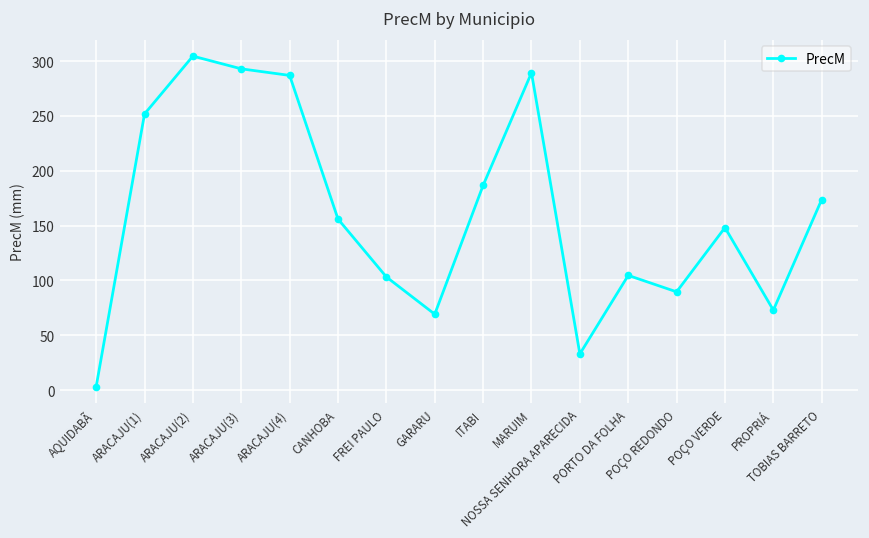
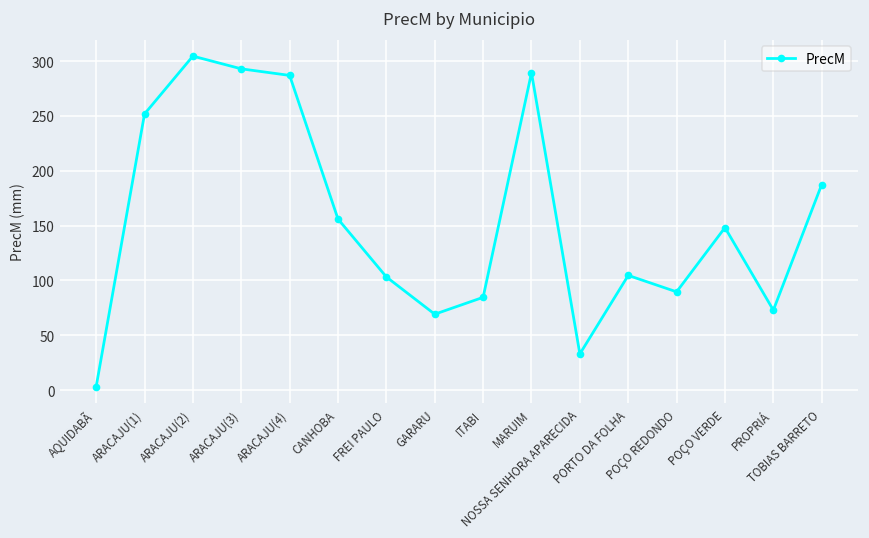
ITABI: 190 -> 80
TOBIAS BARRETO: 170 -> 190
